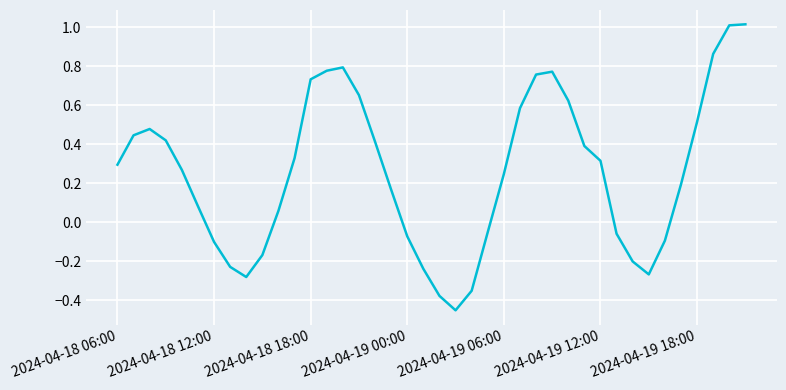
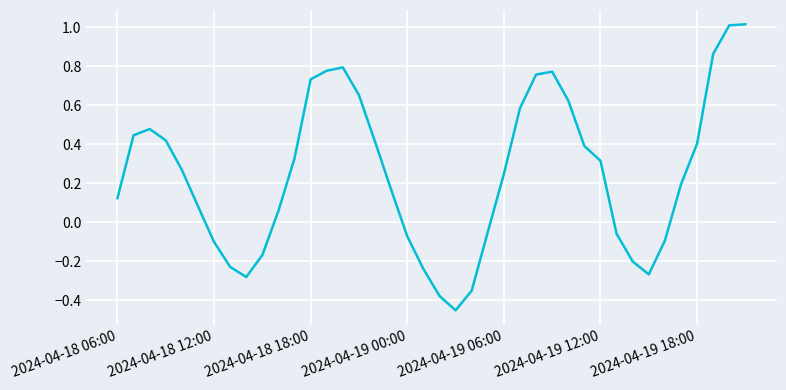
2024-04-18 06:00: 0.30 -> 0.12
2024-04-19 18:00: 0.52 -> 0.40
